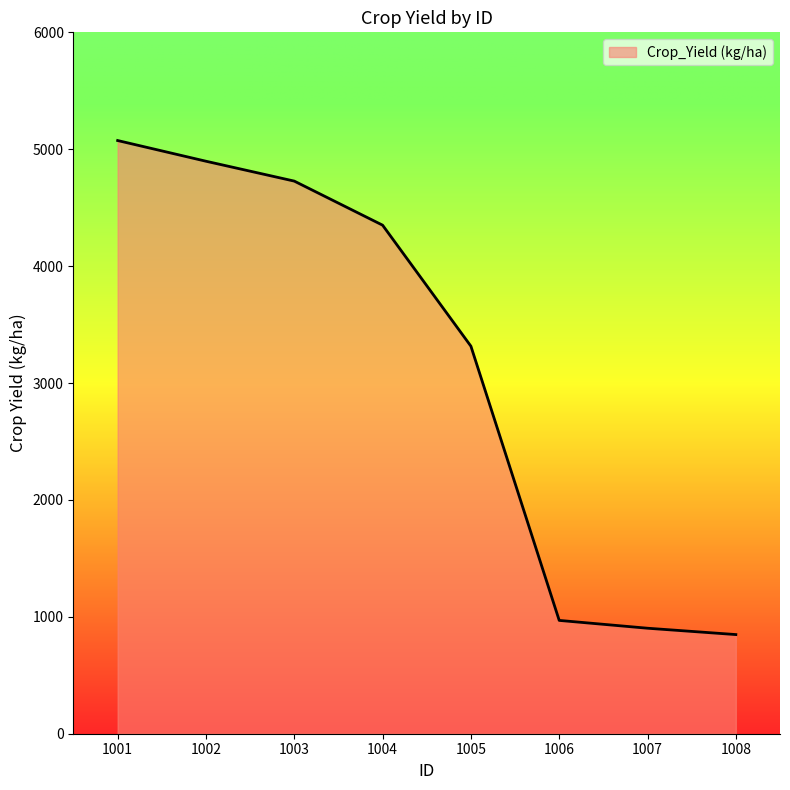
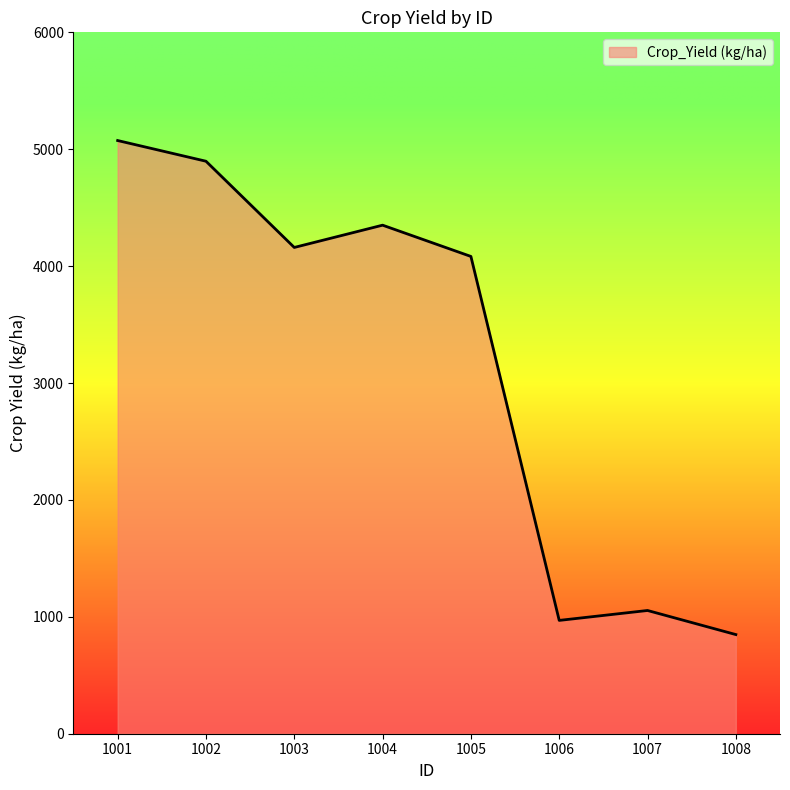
1003: 4730 -> 4160
1005: 3320 -> 4080
1007: 900 -> 1050
